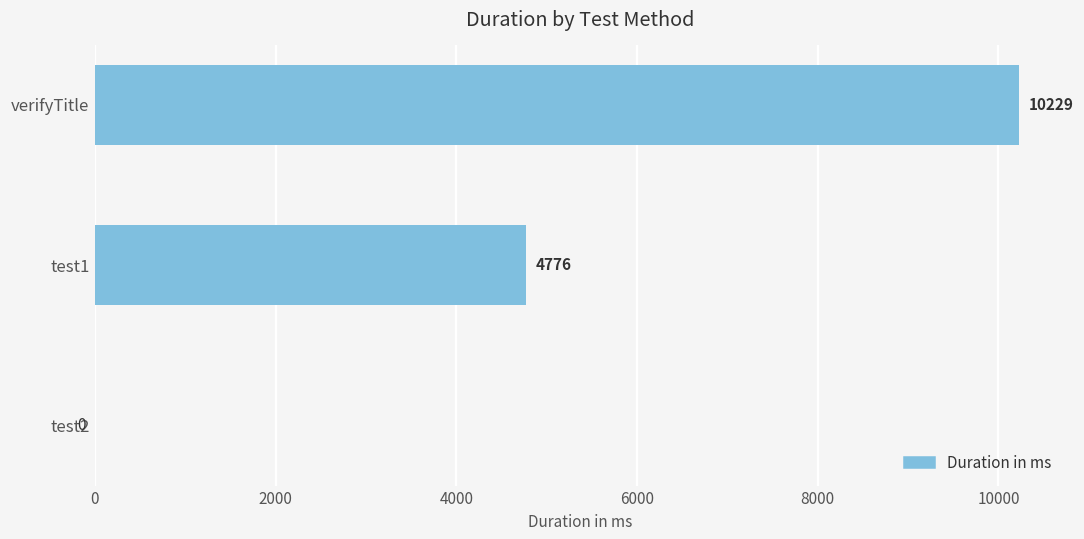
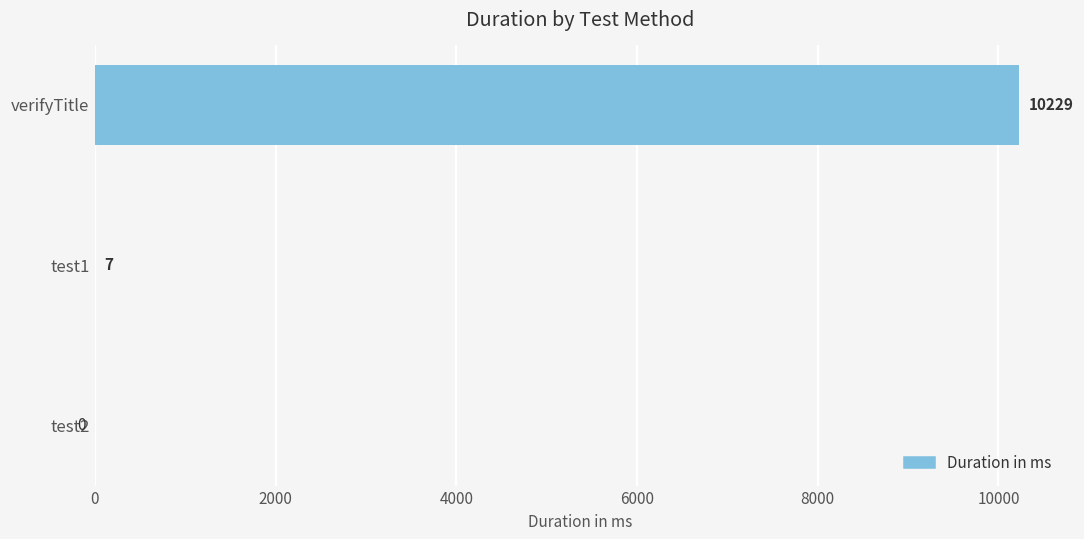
test1: 4776 -> 7
